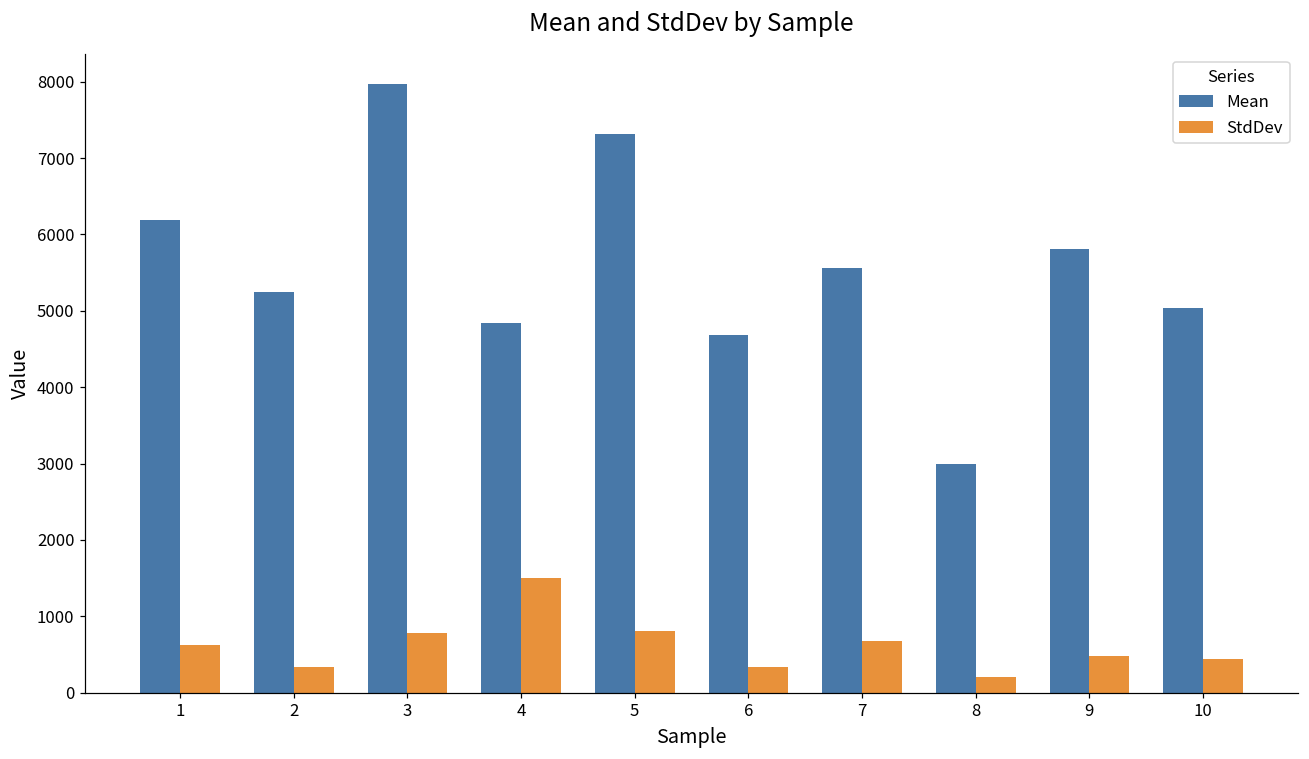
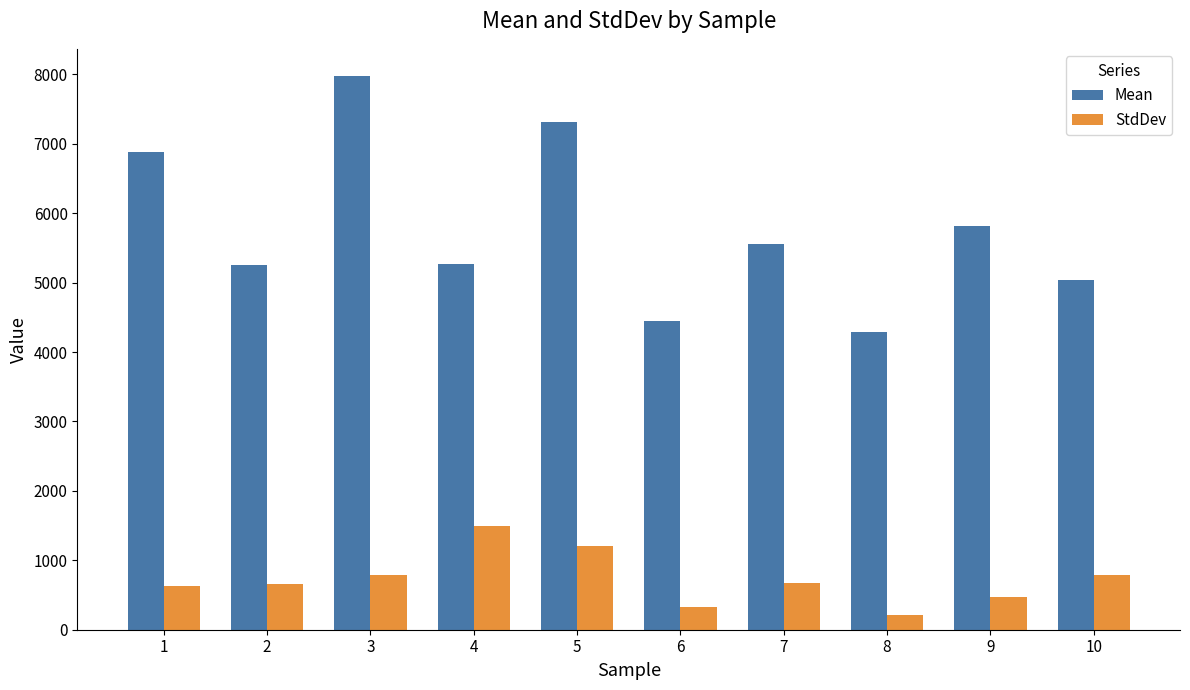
Mean, 1: 6200 -> 6900
StdDev, 2: 300 -> 700
Mean, 4: 4800 -> 5300
StdDev, 5: 800 -> 1200
Mean, 6: 4700 -> 4400
Mean, 8: 3000 -> 4300
StdDev, 10: 400 -> 800
